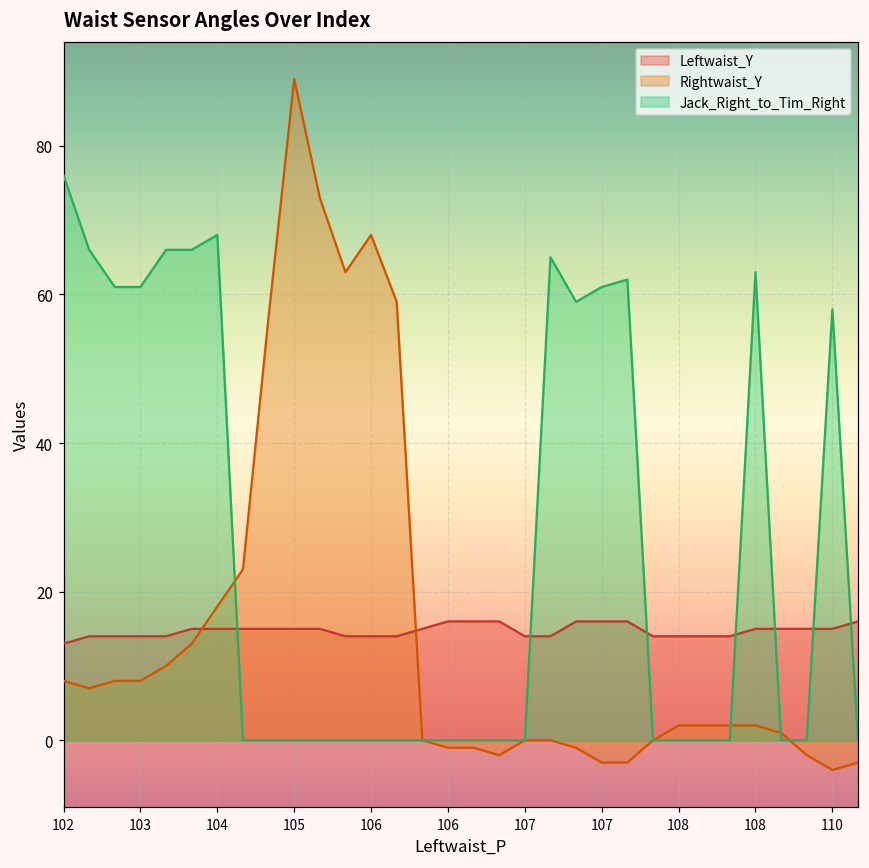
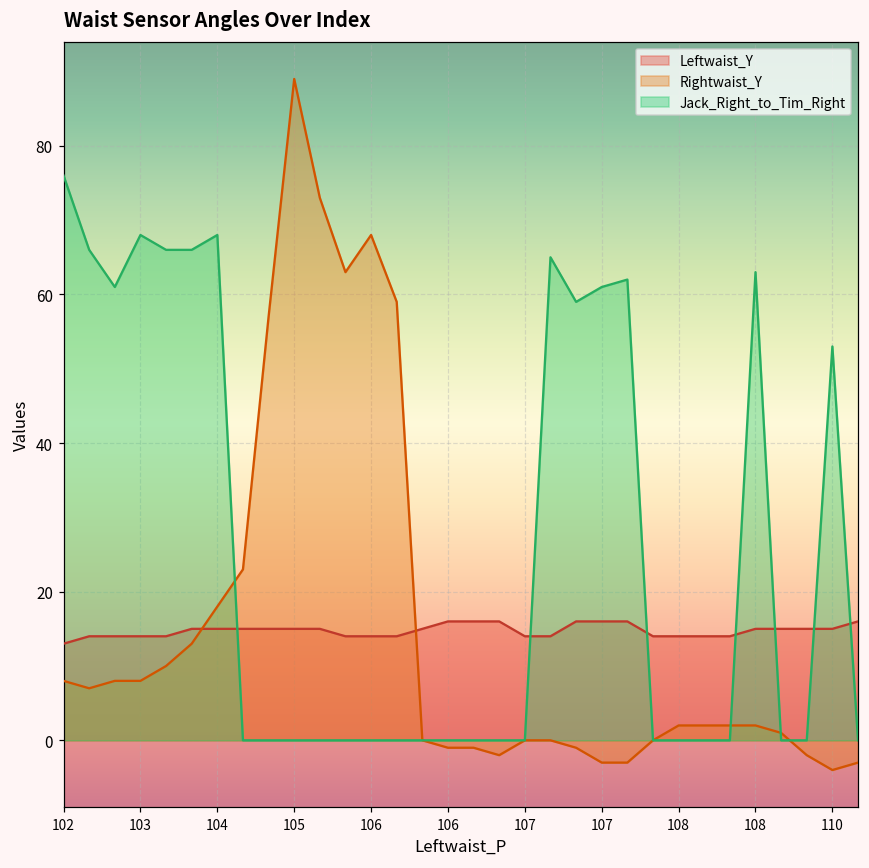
Jack_Right_to_Tim_Right, 103: 61 -> 68
Jack_Right_to_Tim_Right, 110: 58 -> 53
